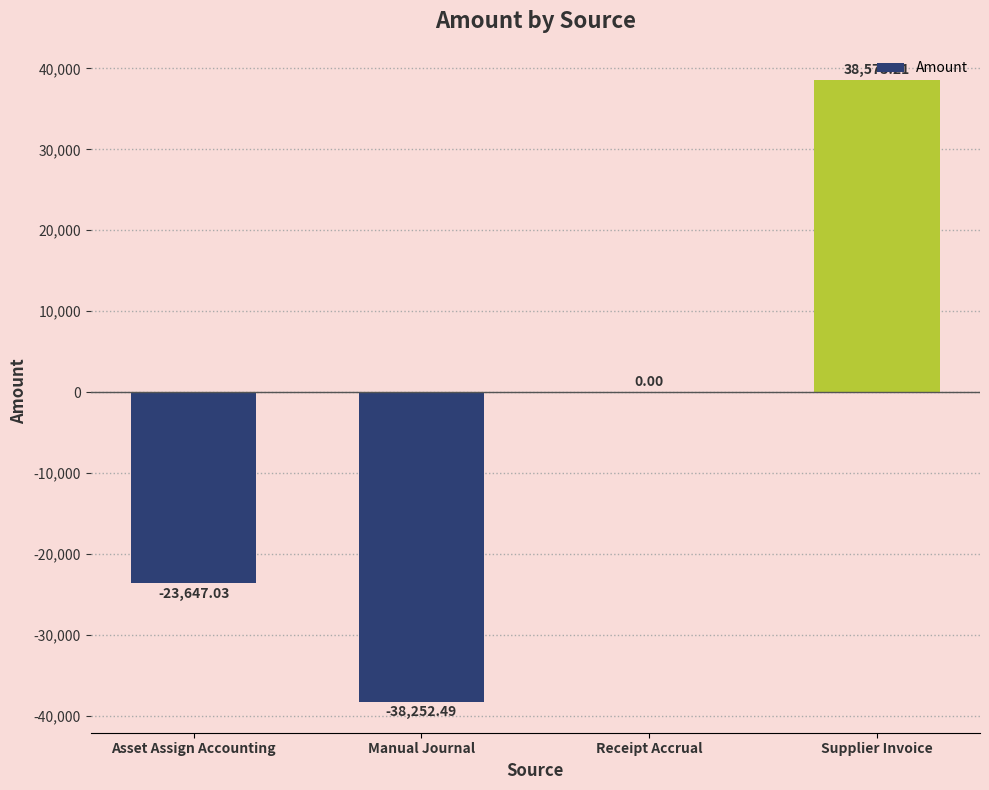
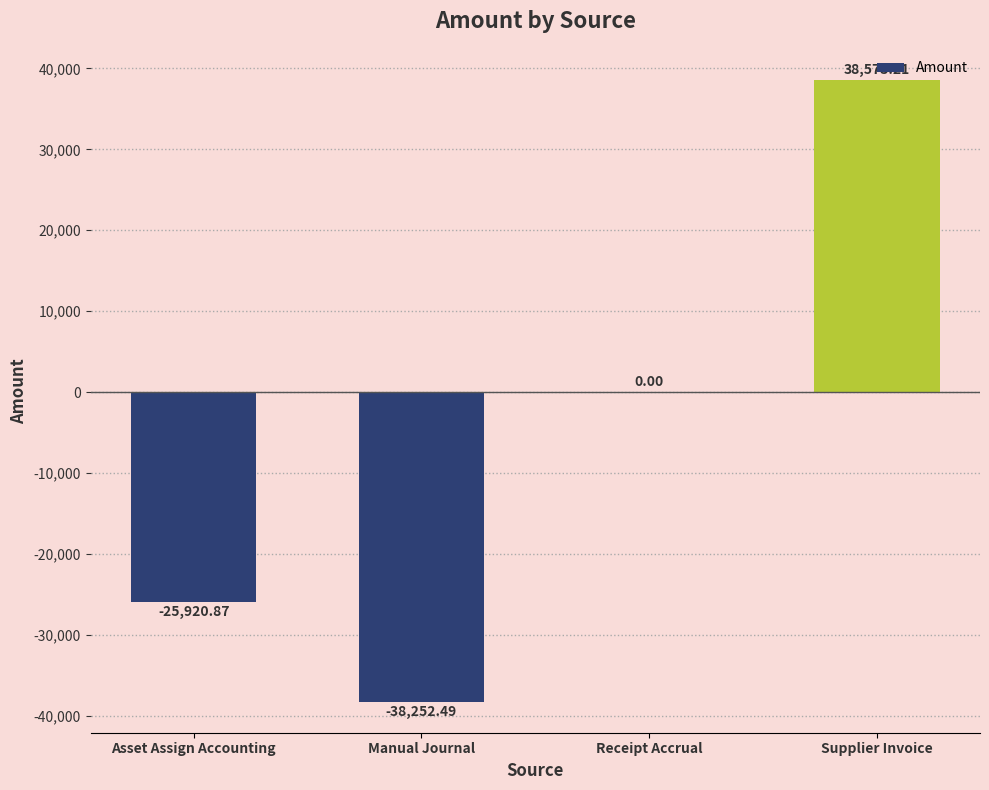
Asset Assign Accounting: -23,647.03 -> -25,920.87
